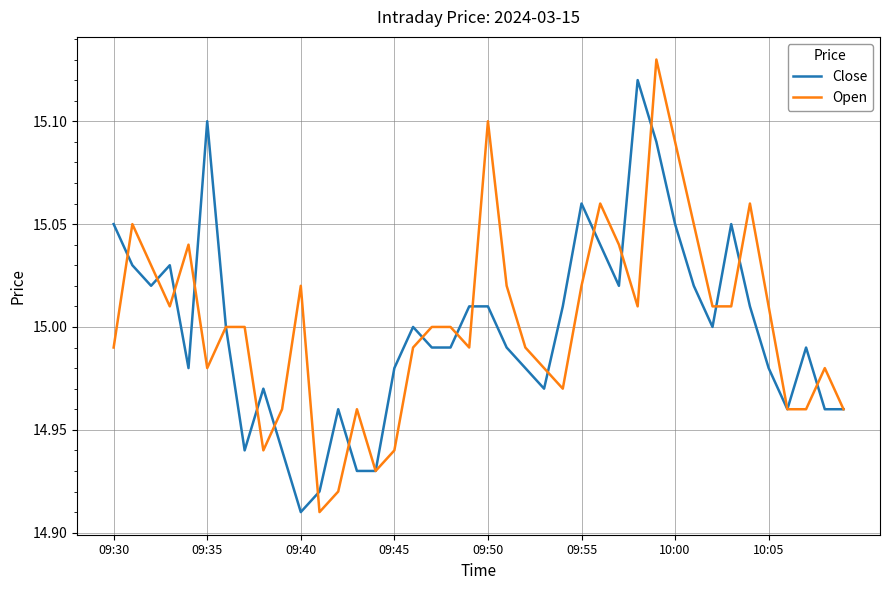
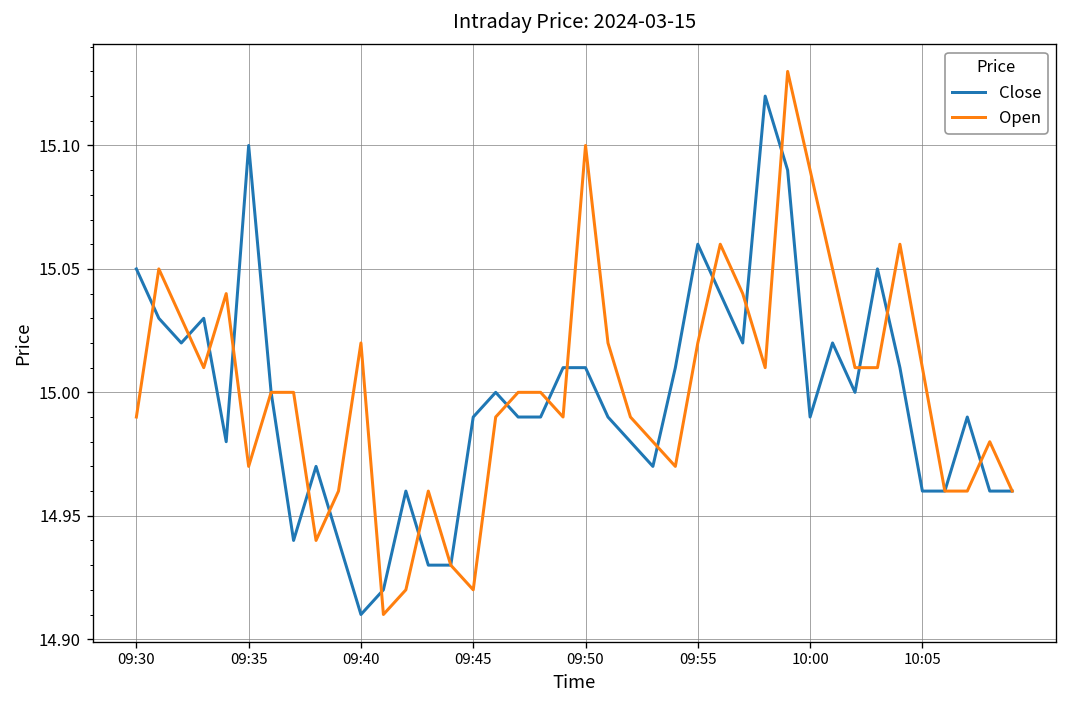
Open, 09:35: 14.98 -> 14.97
Close, 09:45: 14.98 -> 14.99
Open, 09:45: 14.94 -> 14.92
Close, 10:00: 15.05 -> 14.99
Close, 10:05: 14.98 -> 14.96
